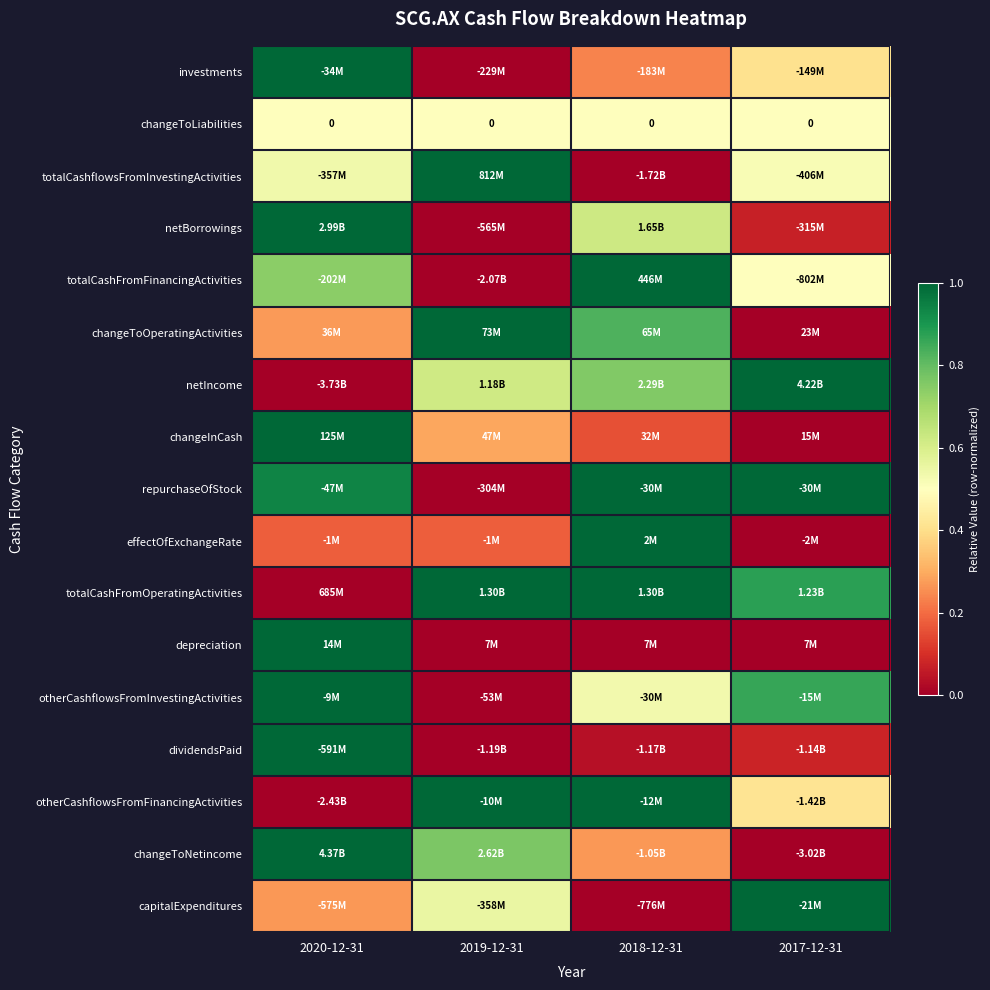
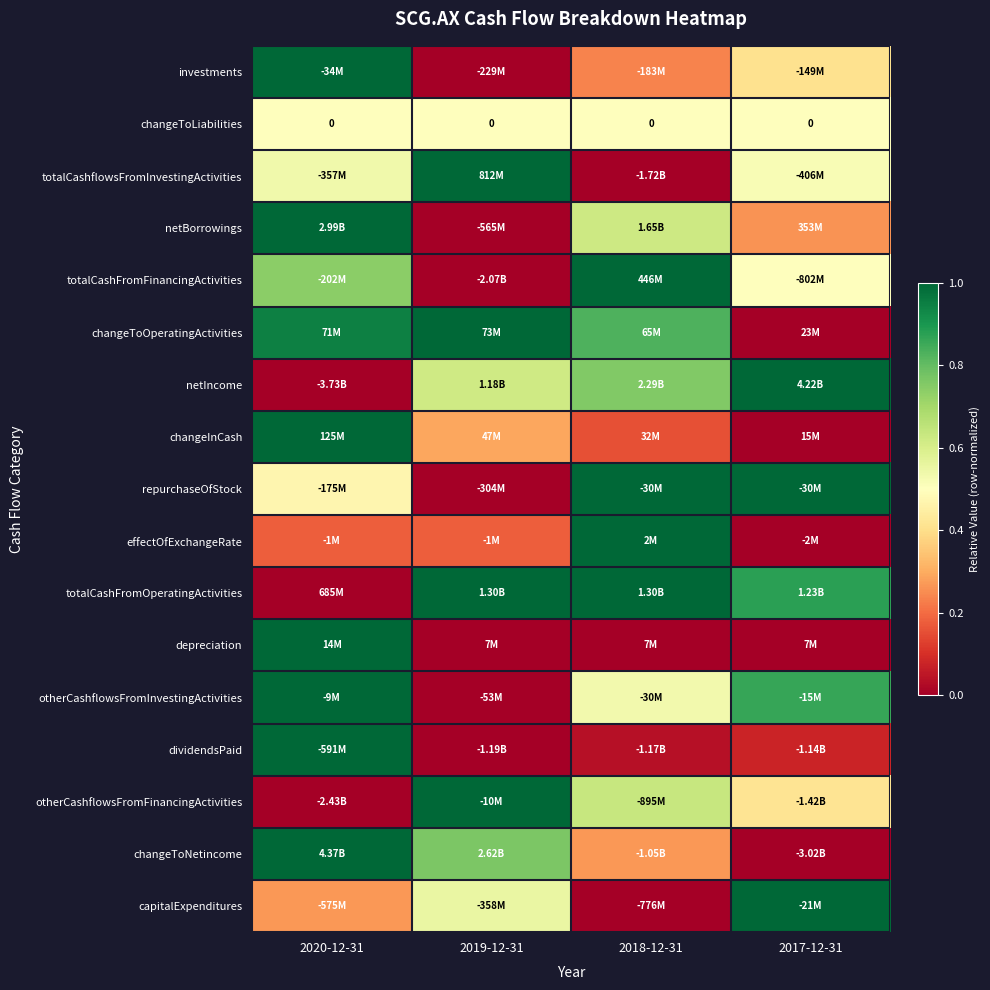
netBorrowings, 2017-12-31: -315M -> 353M
changeToOperatingActivities, 2020-12-31: 36M -> 71M
repurchaseOfStock, 2020-12-31: -47M -> -175M
otherCashflowsFromFinancingActivities, 2018-12-31: -12M -> -895M
